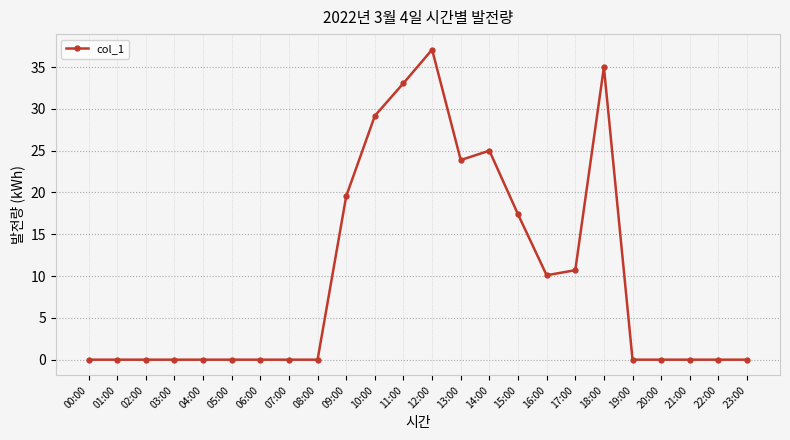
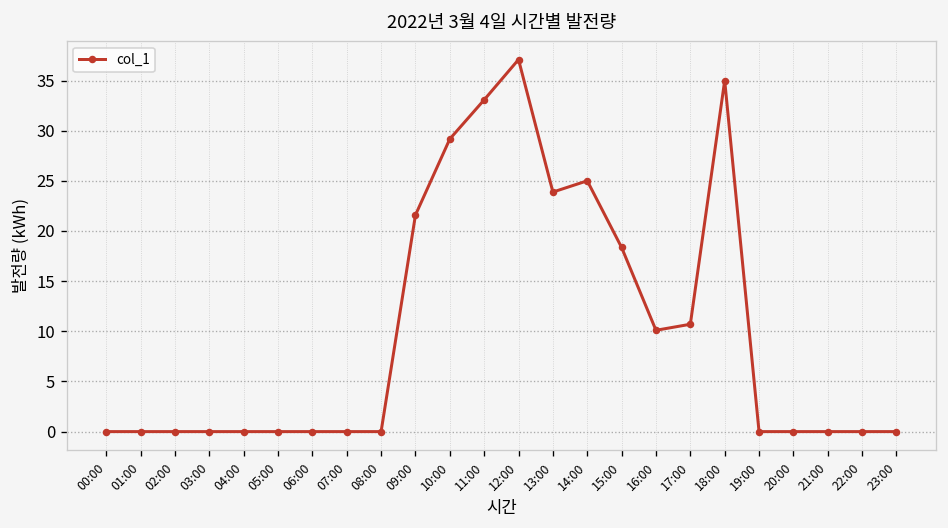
09:00: 20 -> 22
15:00: 17 -> 18
